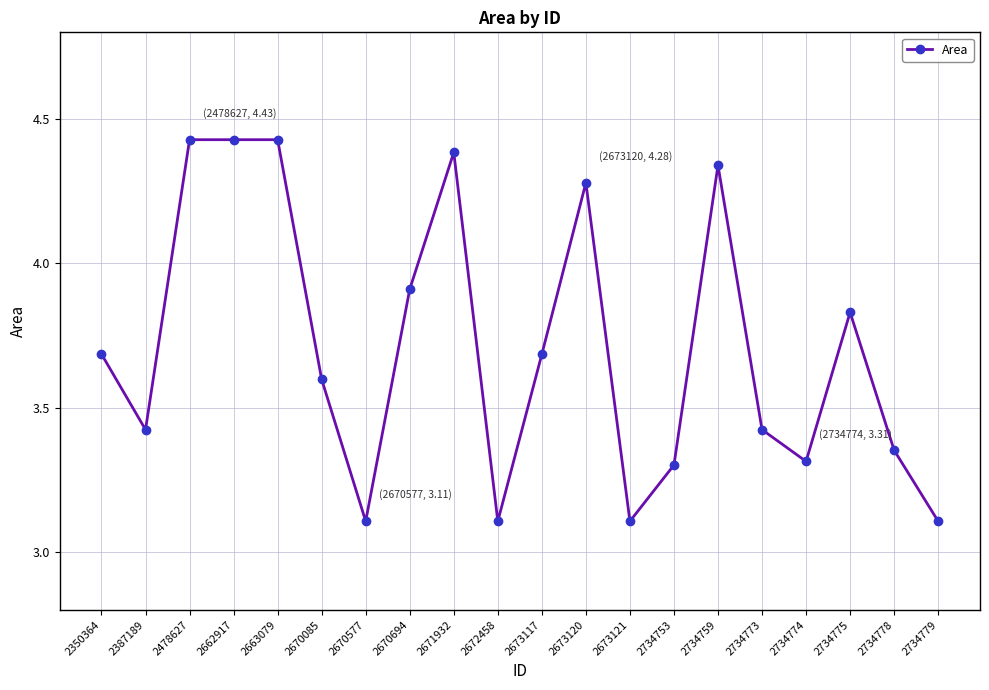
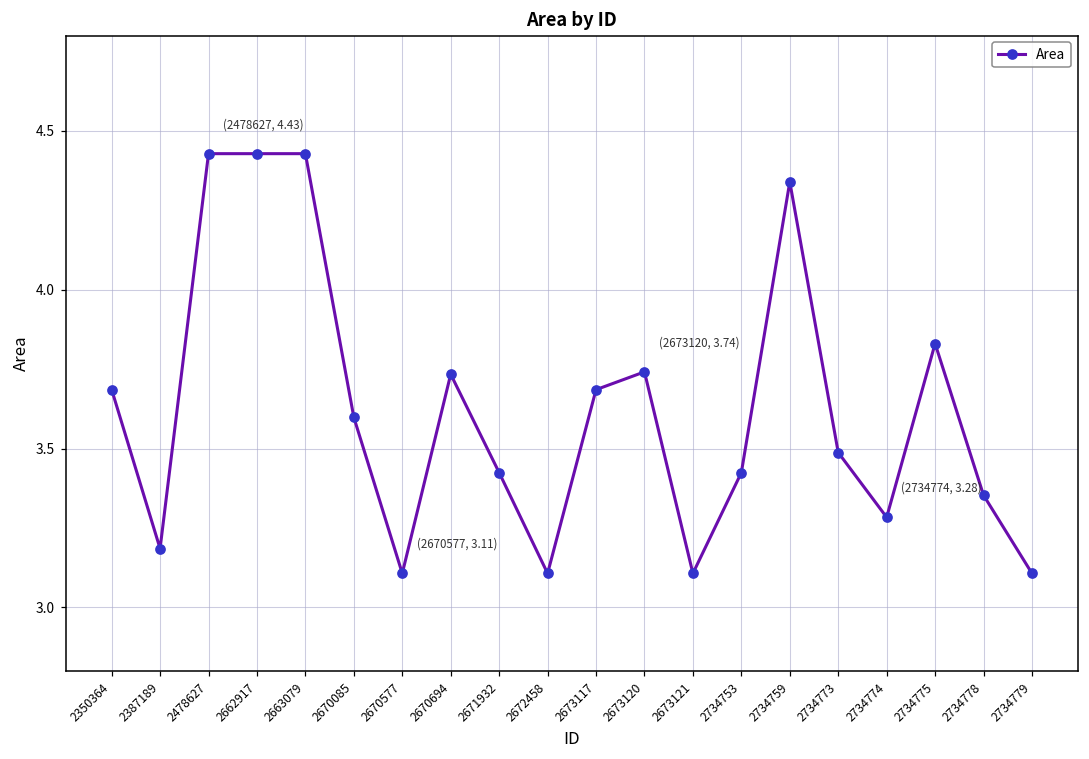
2387189: 3.42 -> 3.18
2670694: 3.91 -> 3.73
2671932: 4.38 -> 3.42
2673120: 4.28 -> 3.74
2734753: 3.30 -> 3.42
2734773: 3.42 -> 3.49
2734774: 3.31 -> 3.28
